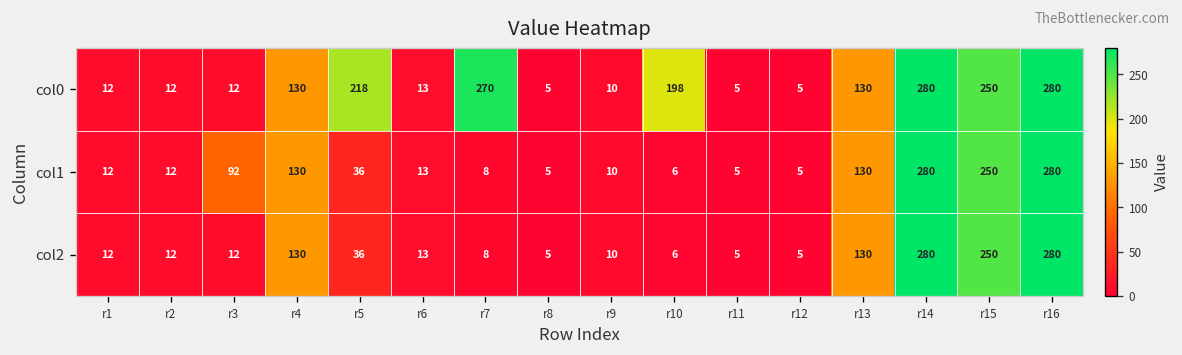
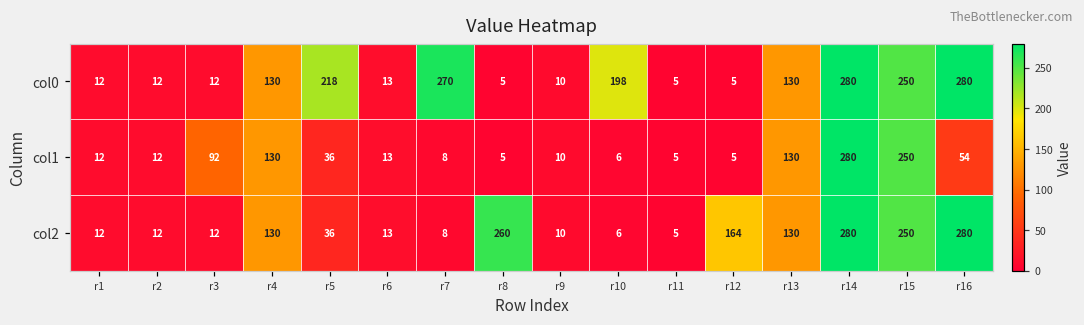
col1, r16: 280 -> 54
col2, r8: 5 -> 260
col2, r12: 5 -> 164
